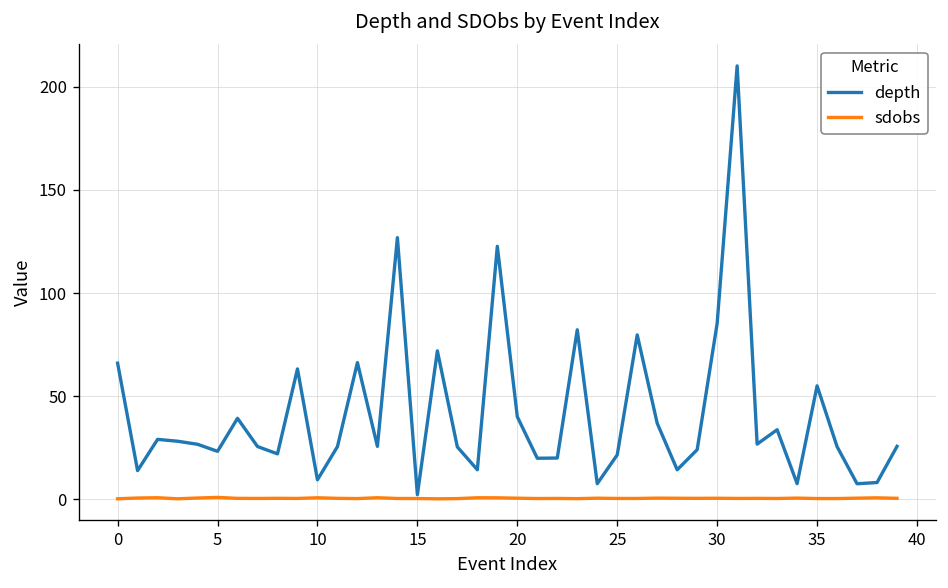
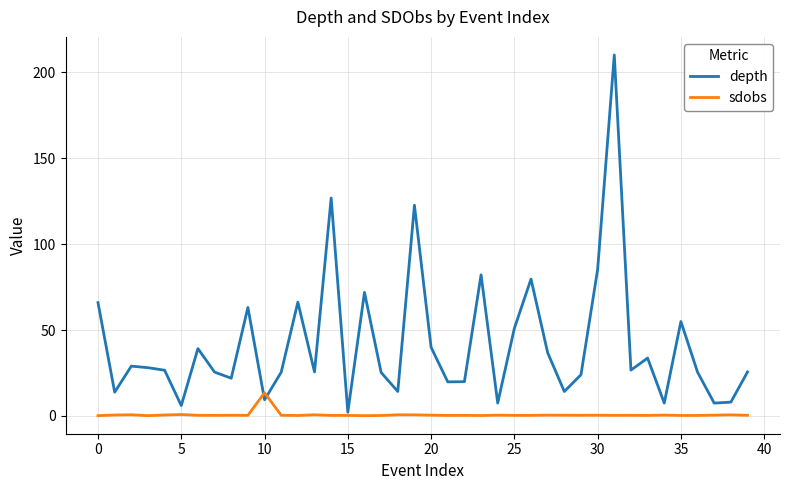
depth, 5: 23 -> 6
sdobs, 10: 1 -> 14
depth, 25: 21 -> 51
